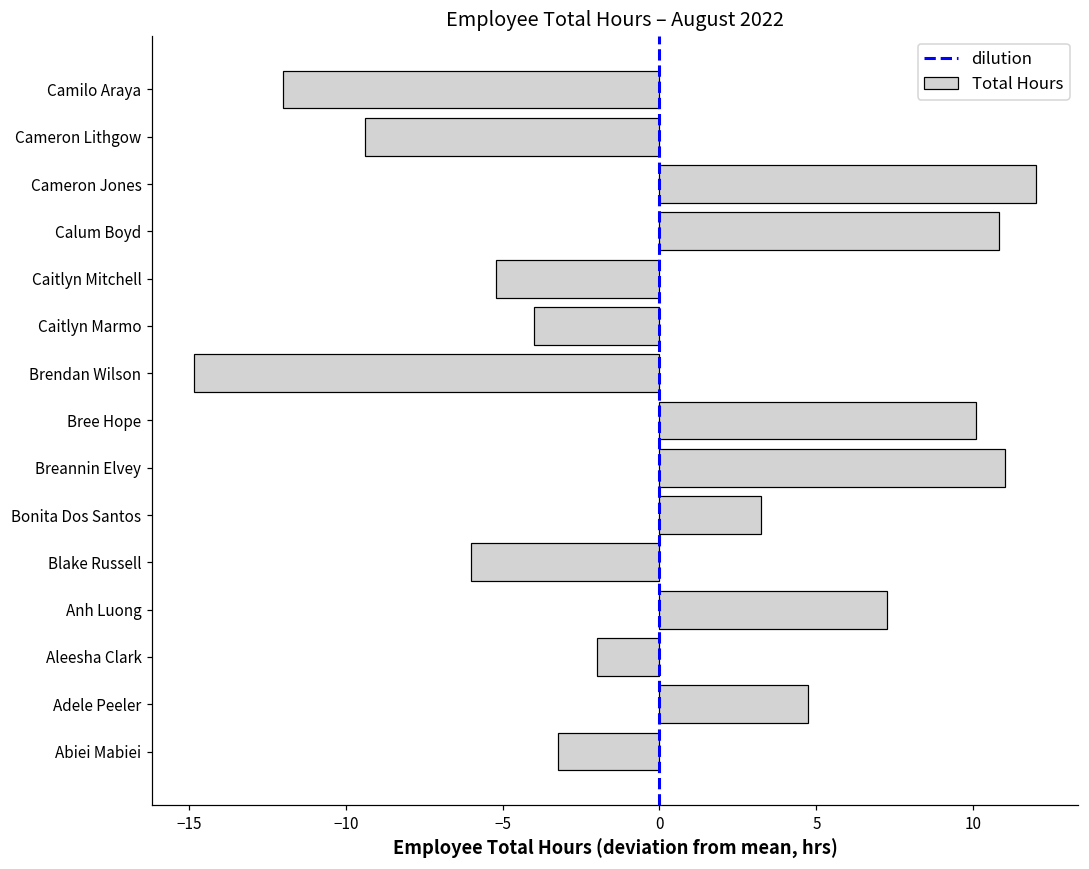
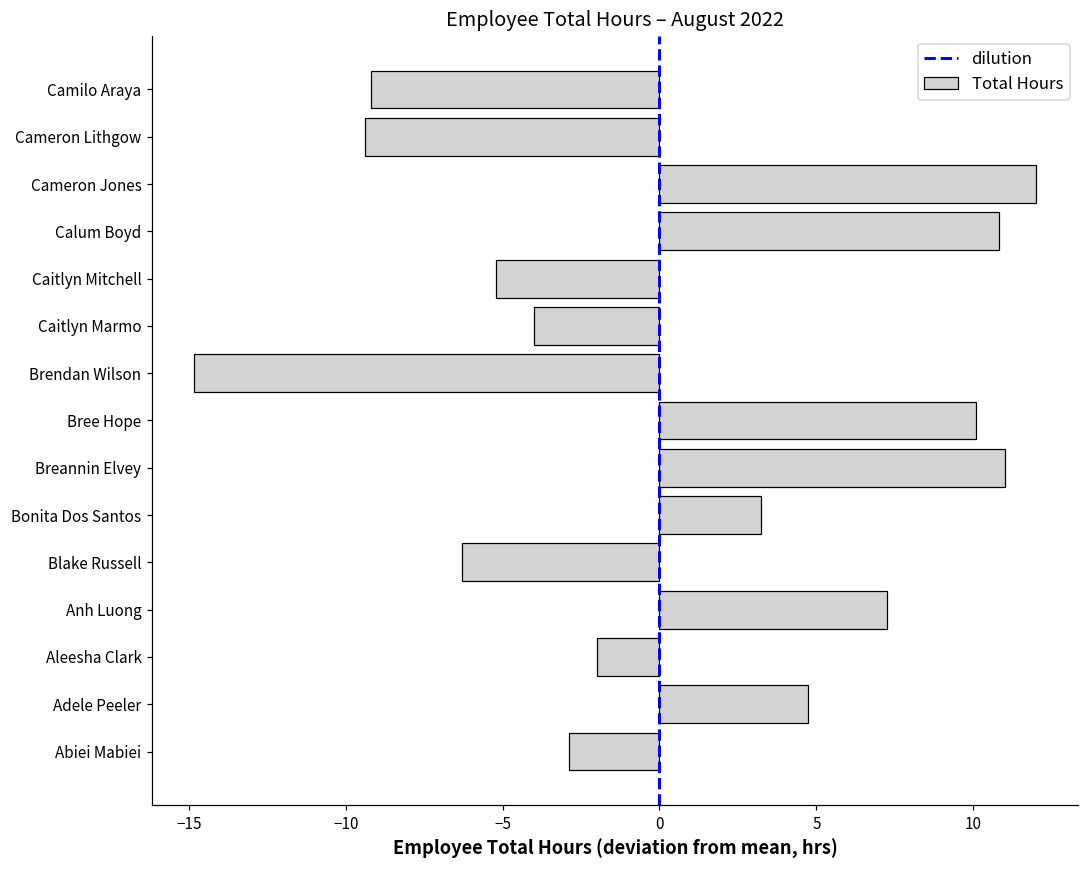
Camilo Araya: -12.0 -> -9.2
Blake Russell: -6.0 -> -6.3
Abiei Mabiei: -3.3 -> -2.9
